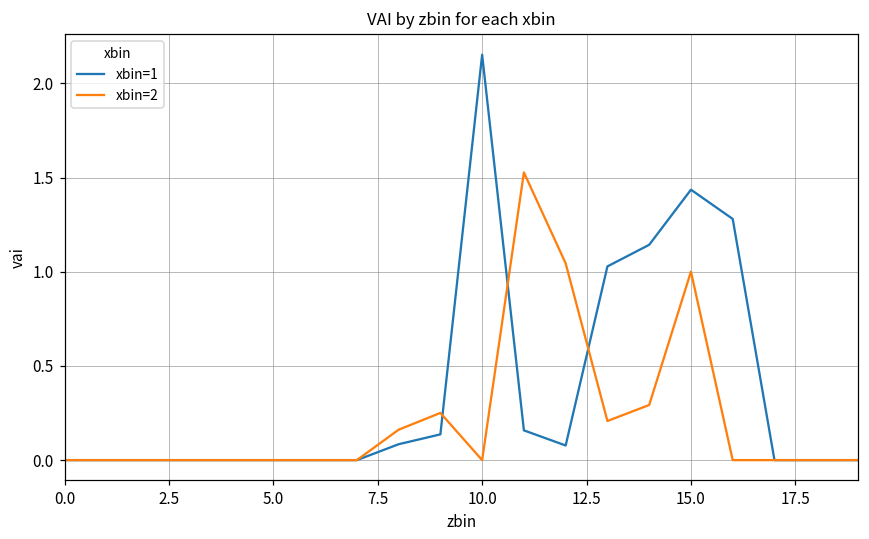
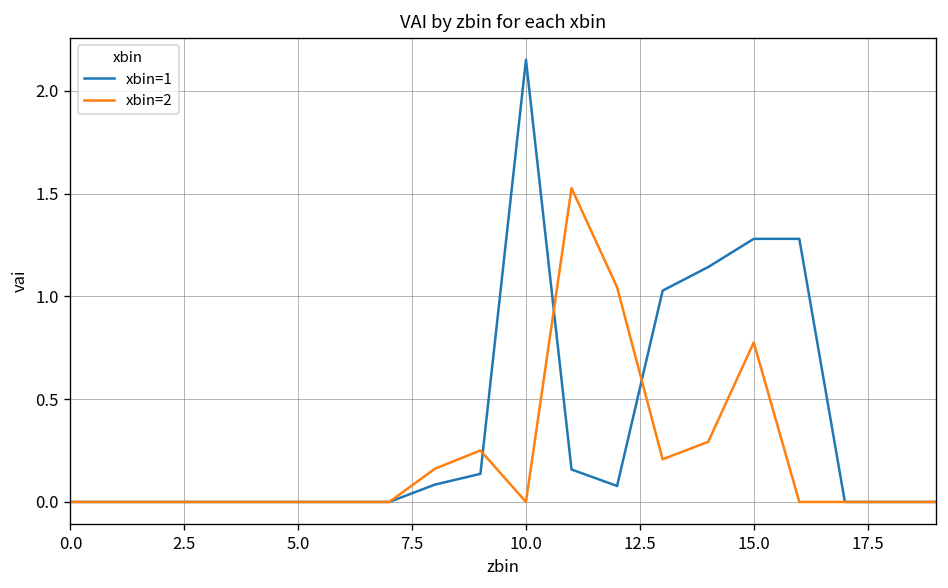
xbin=1, 15.0: 1.44 -> 1.28
xbin=2, 15.0: 1.00 -> 0.78
